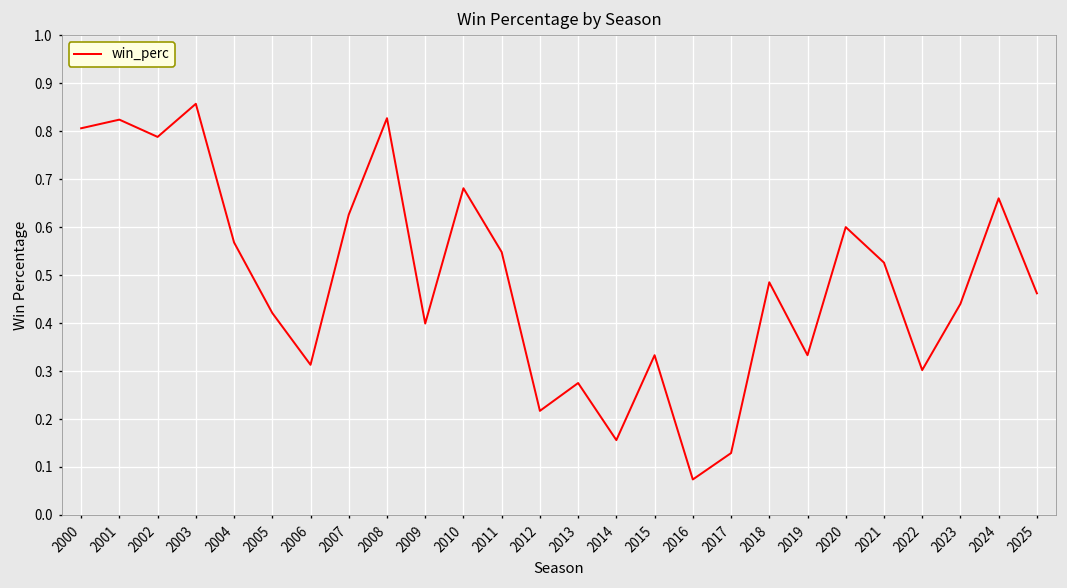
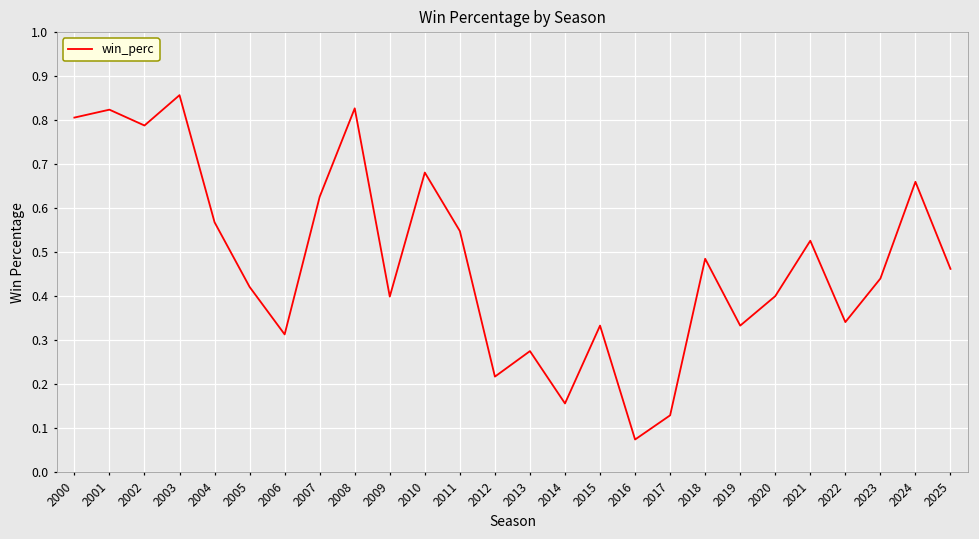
2020: 0.6 -> 0.4
2022: 0.30 -> 0.34
